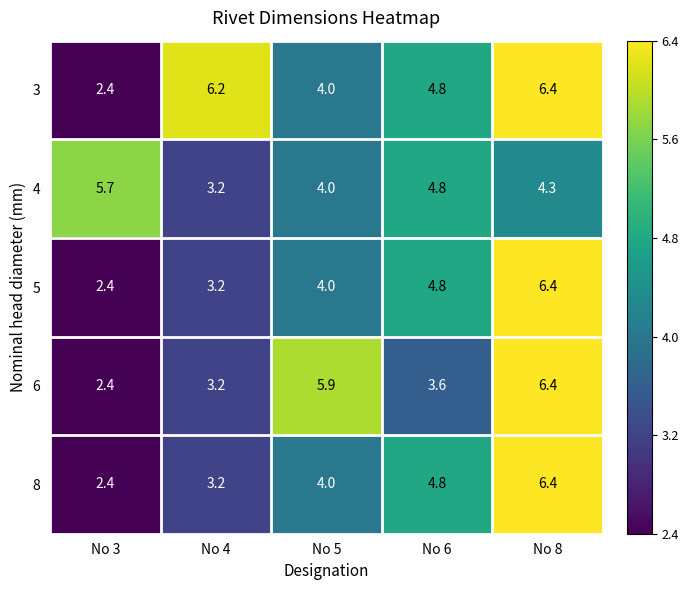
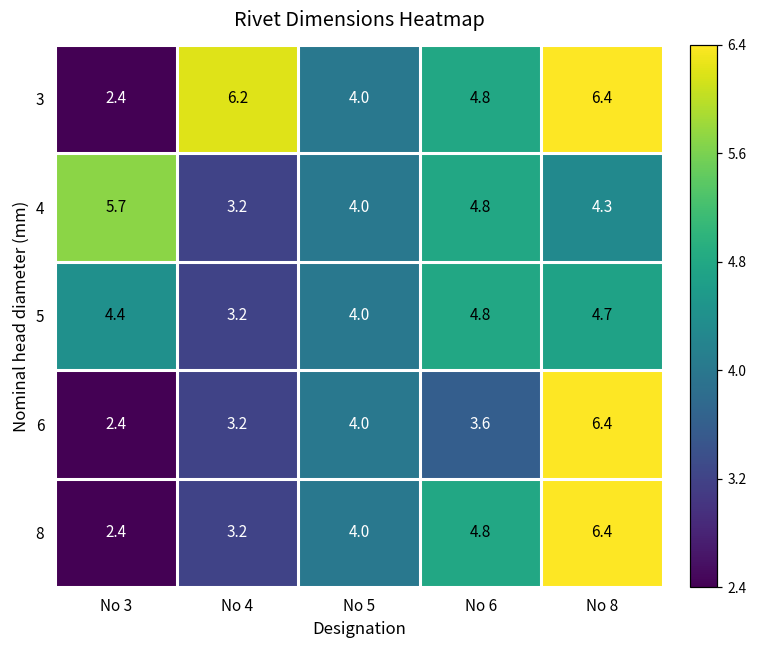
5, No 3: 2.4 -> 4.4
5, No 8: 6.4 -> 4.7
6, No 5: 5.9 -> 4.0
